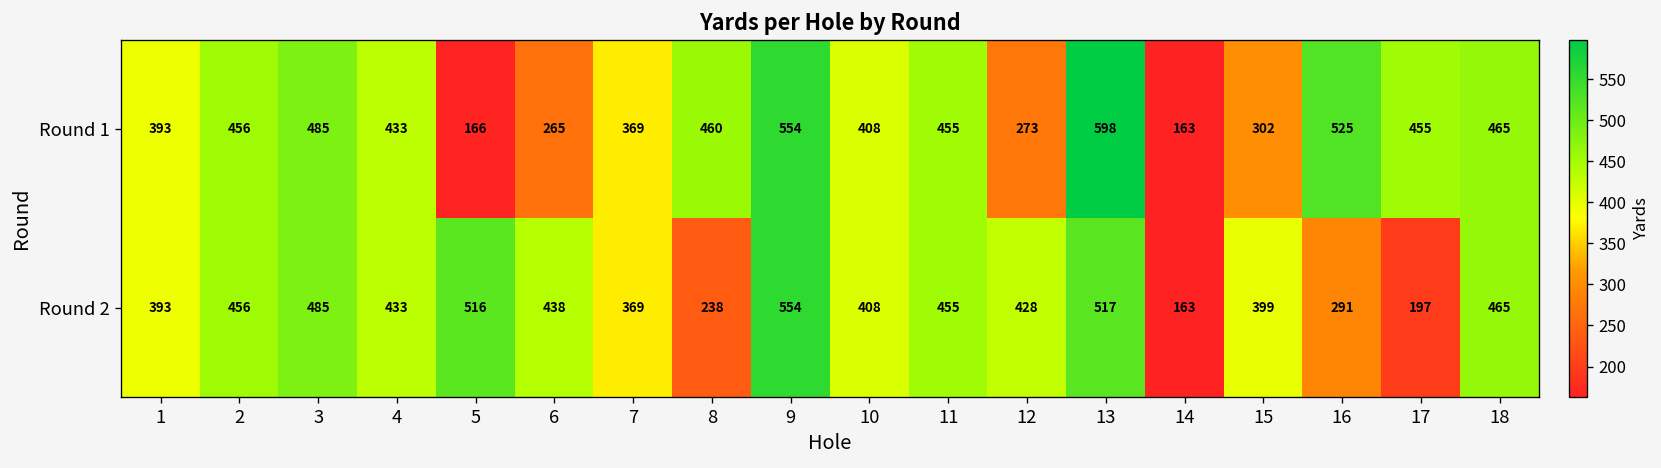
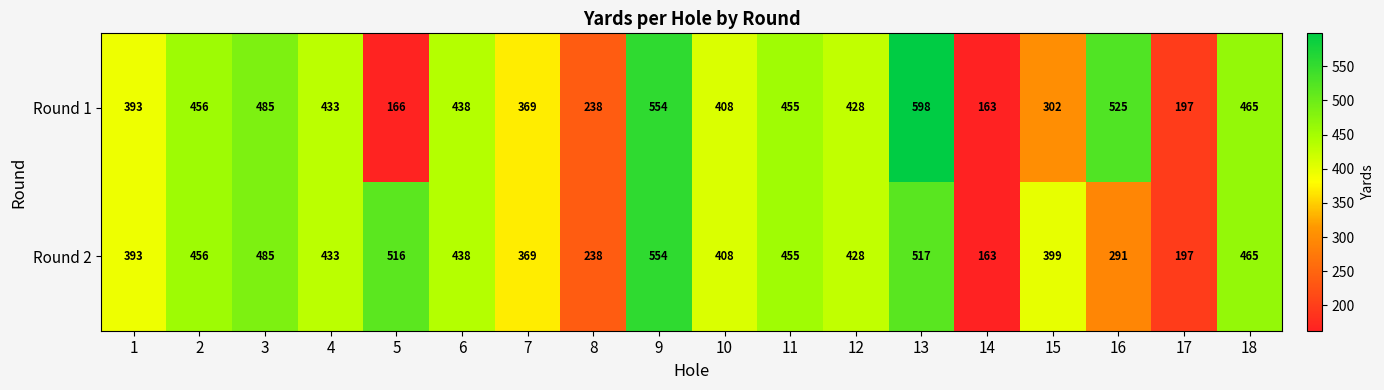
Round 1, 6: 265 -> 438
Round 1, 8: 460 -> 238
Round 1, 12: 273 -> 428
Round 1, 17: 455 -> 197
